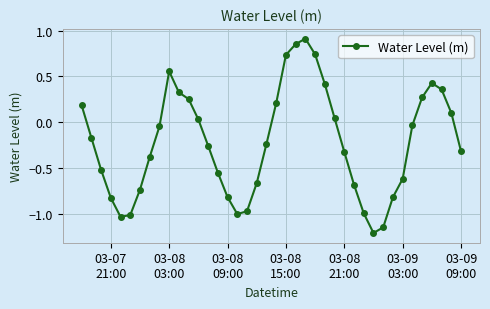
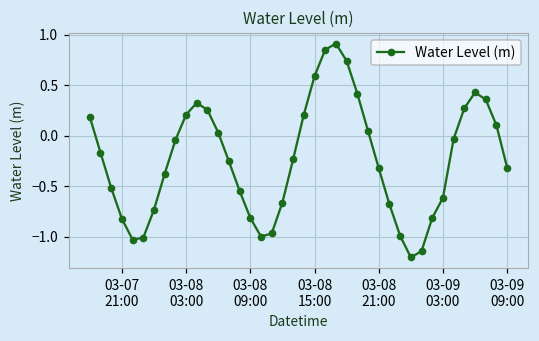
03-08 03:00: 0.6 -> 0.2
03-08 15:00: 0.7 -> 0.6
